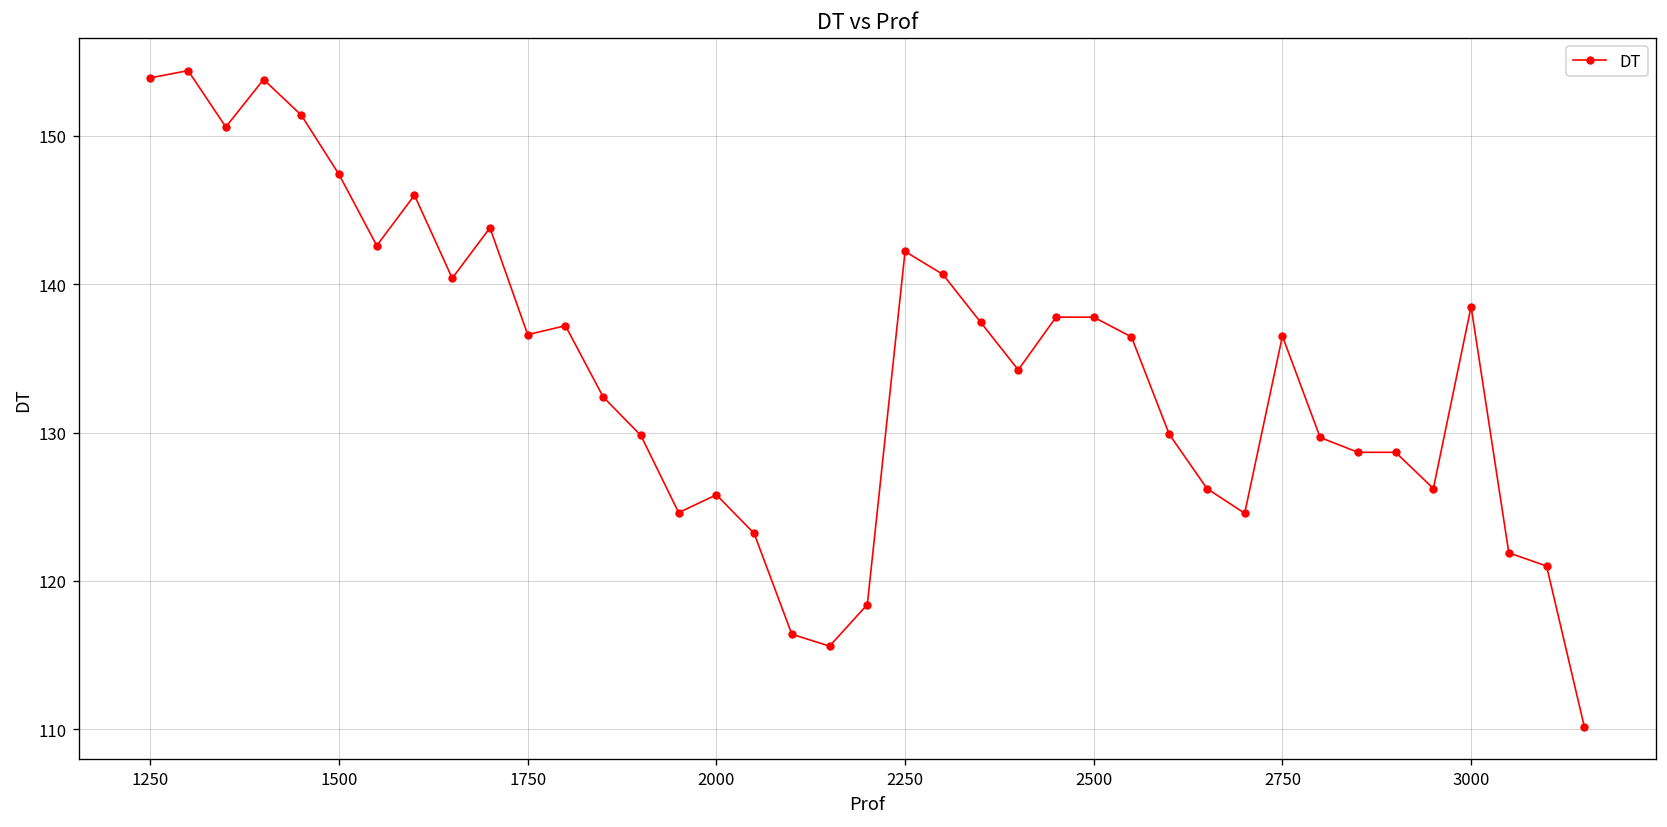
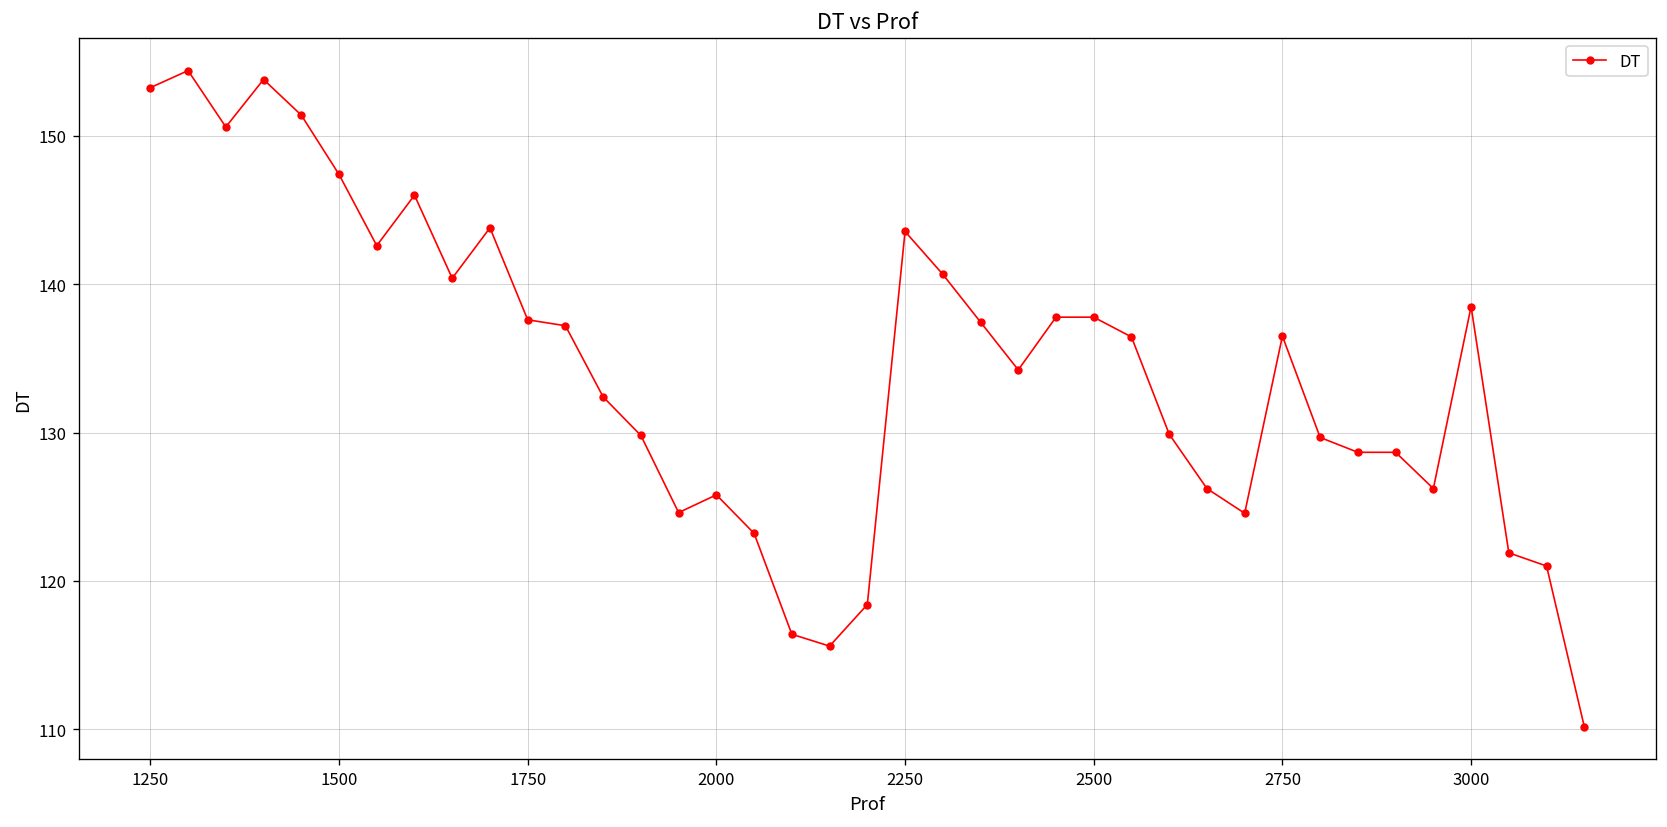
1250: 153.9 -> 153.3
1750: 136.6 -> 137.6
2250: 142.2 -> 143.6
